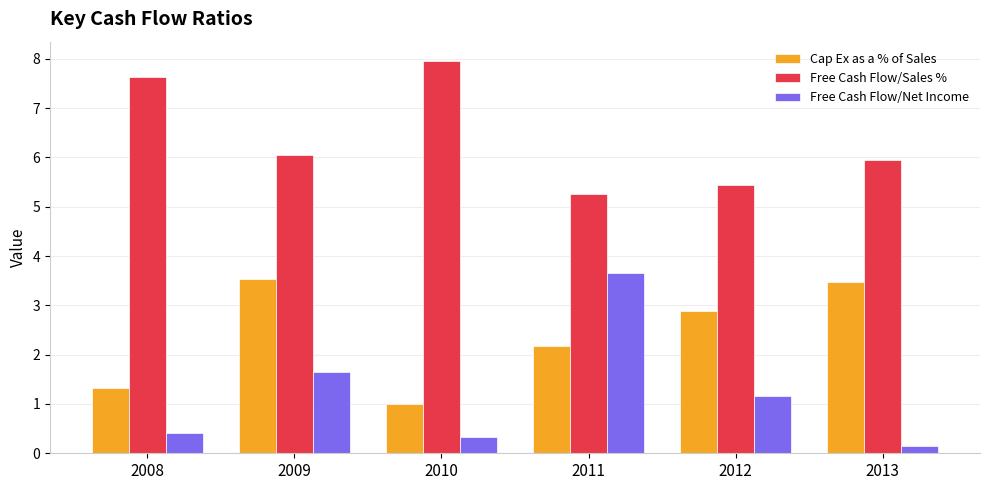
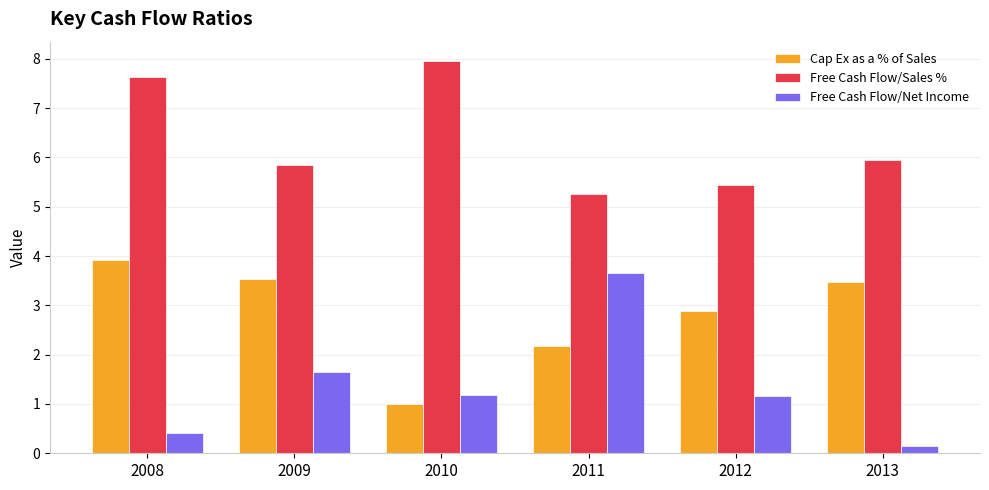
Cap Ex as a % of Sales, 2008: 1.3 -> 3.9
Free Cash Flow/Sales %, 2009: 6.0 -> 5.9
Free Cash Flow/Net Income, 2010: 0.3 -> 1.2
